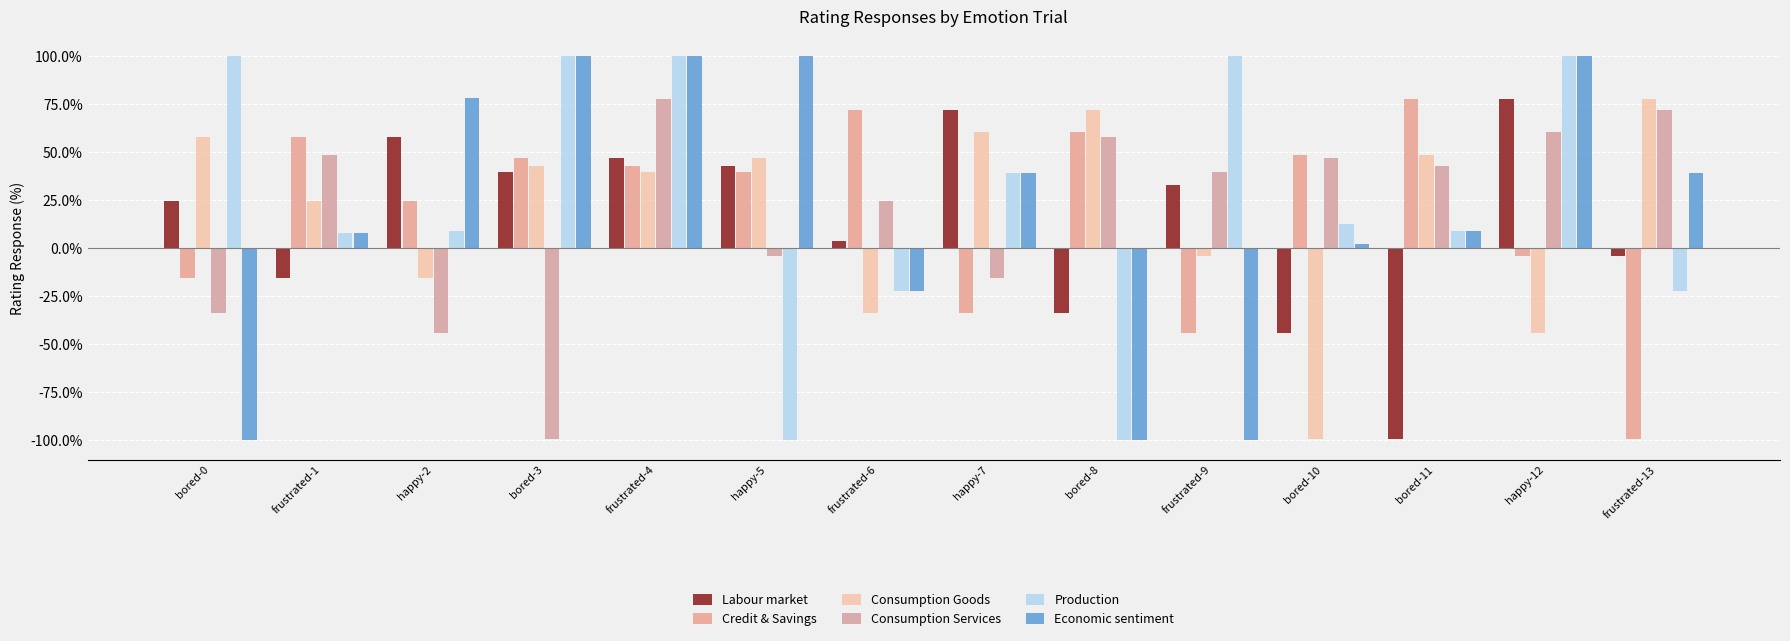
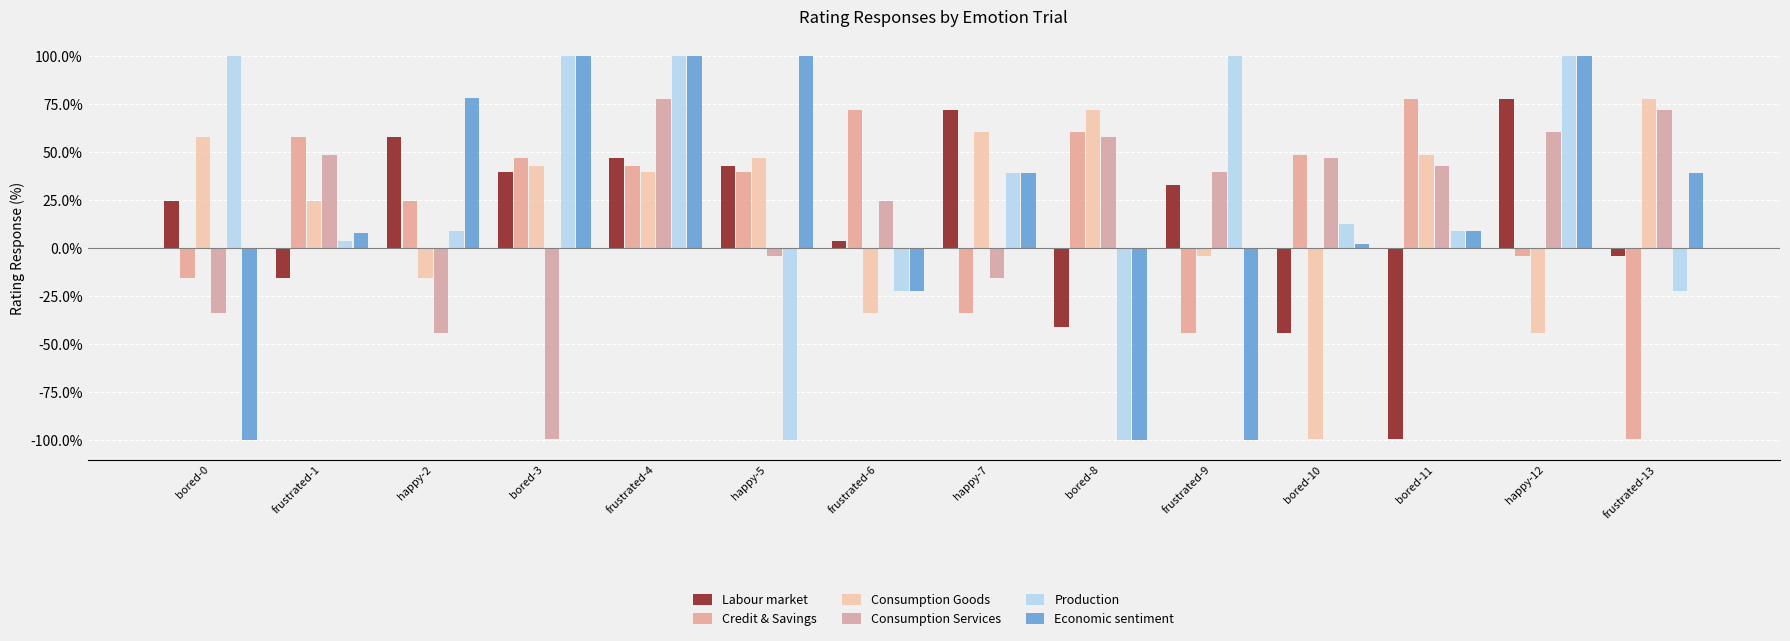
Production, frustrated-1: 8% -> 3%
Labour market, bored-8: -34% -> -41%
